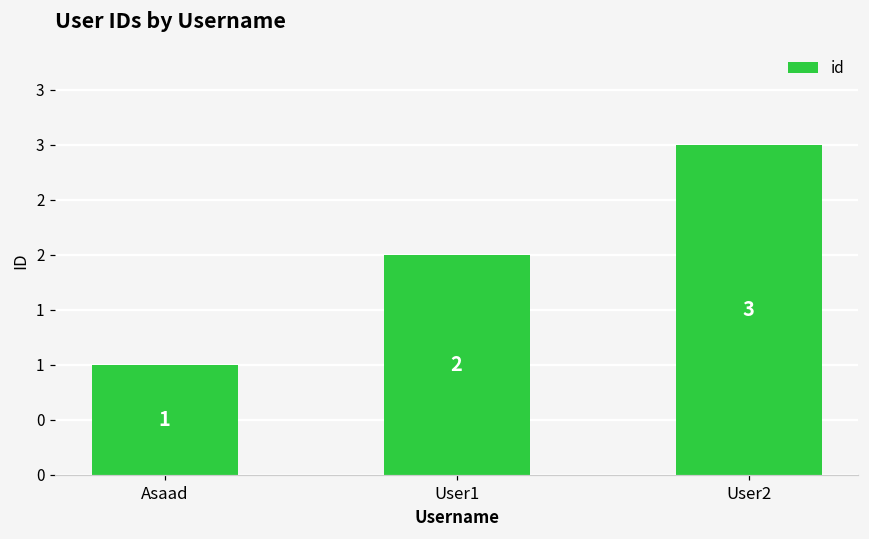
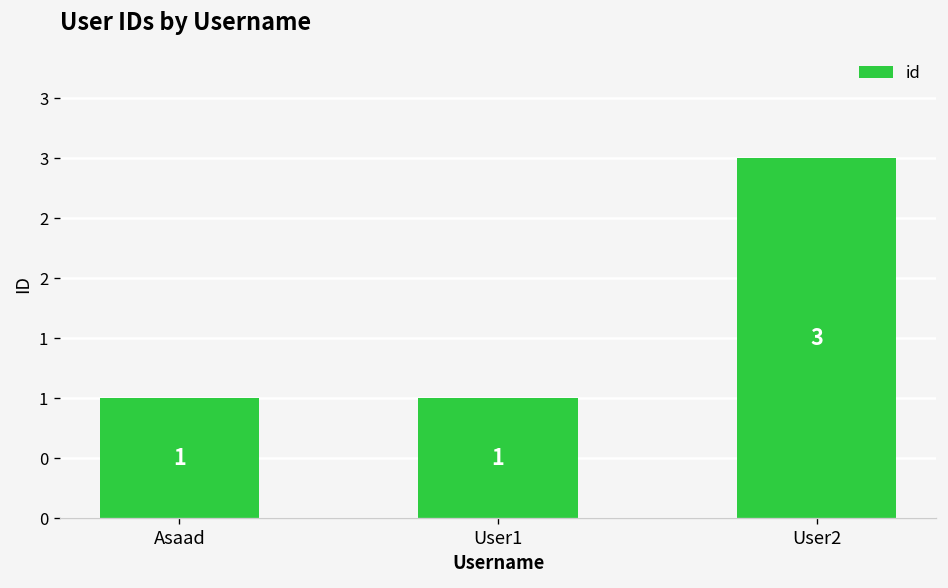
User1: 2 -> 1
